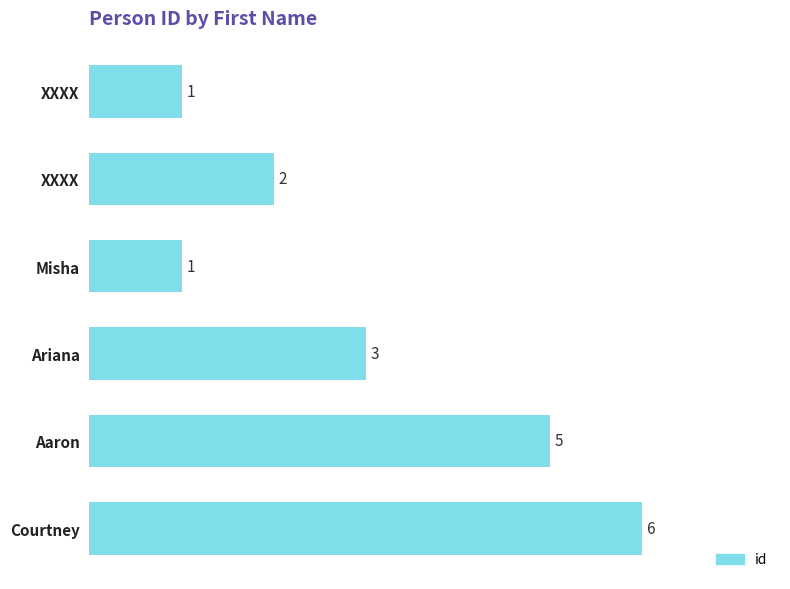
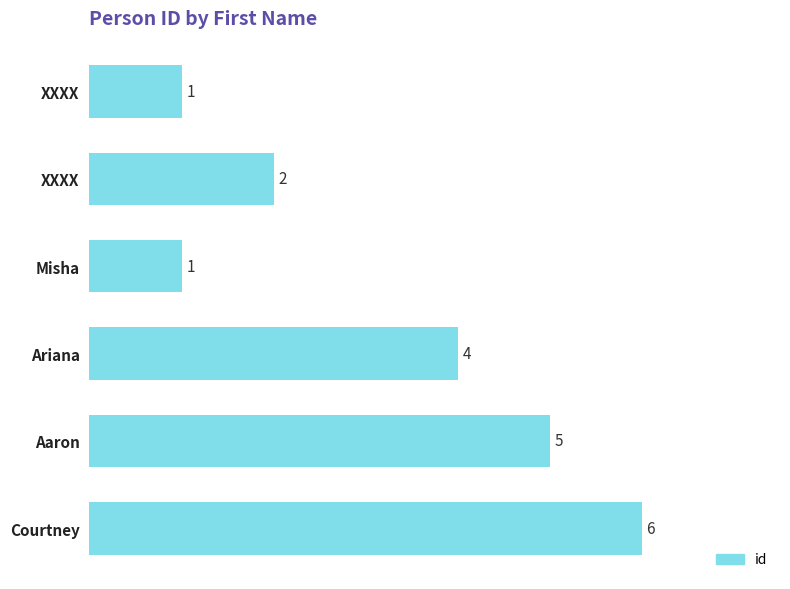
Ariana: 3 -> 4
